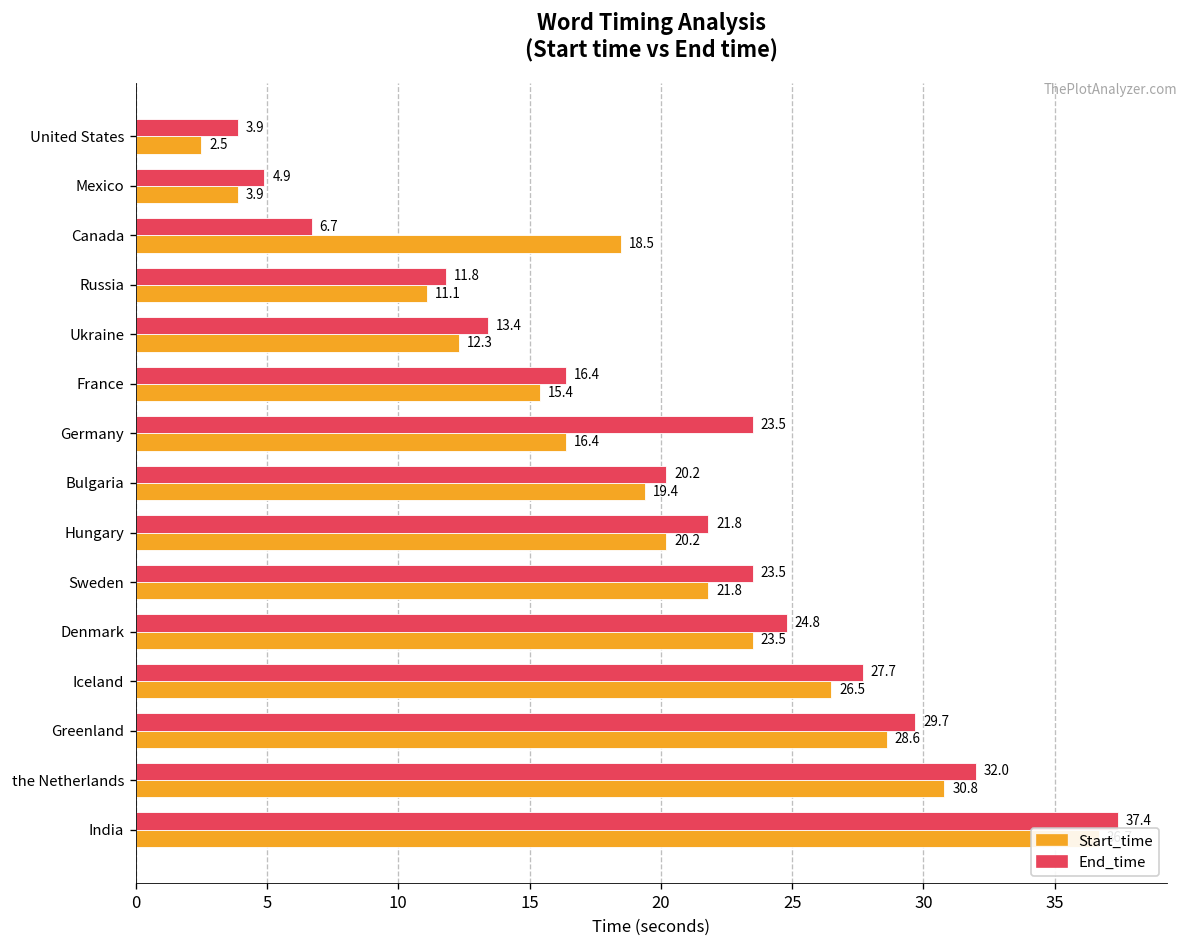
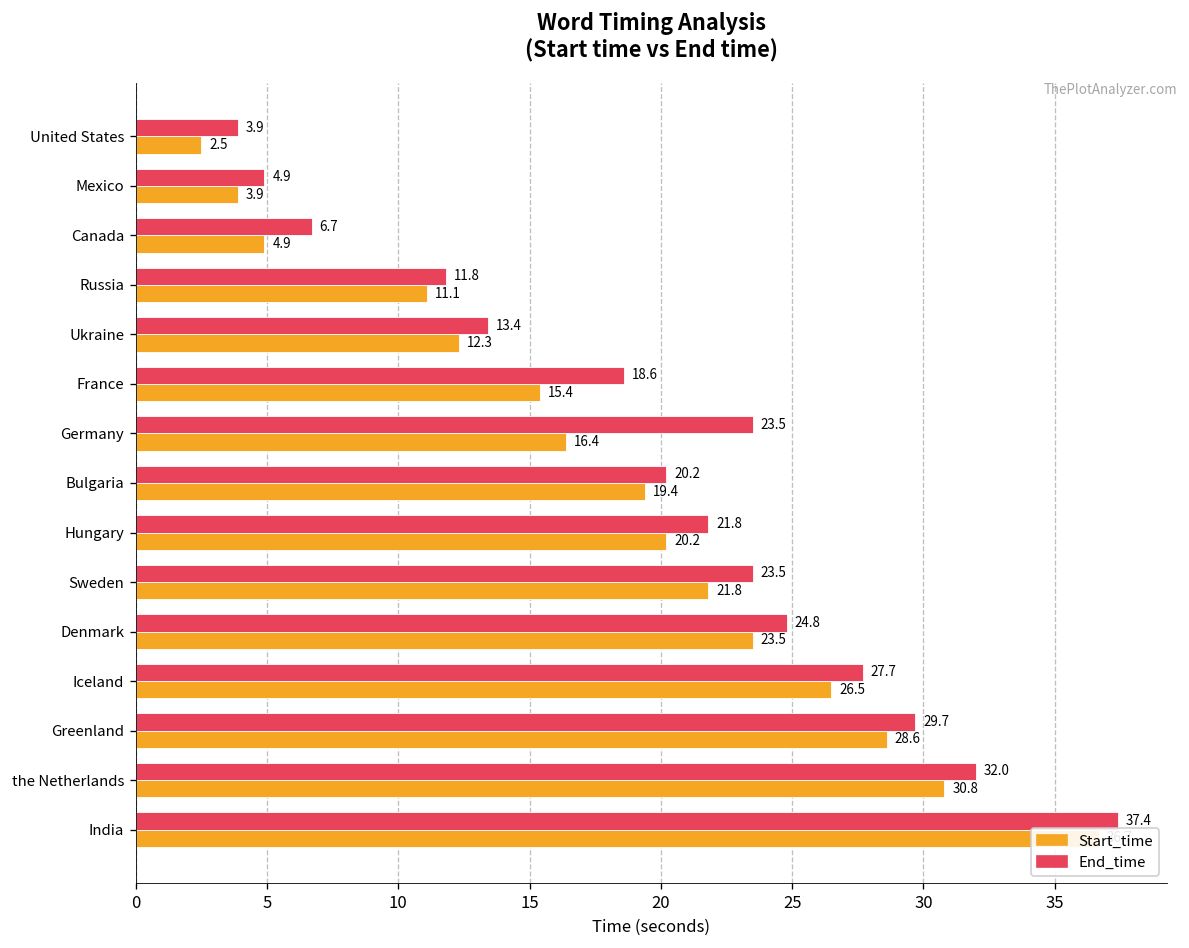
Start_time, Canada: 18.5 -> 4.9
End_time, France: 16.4 -> 18.6
